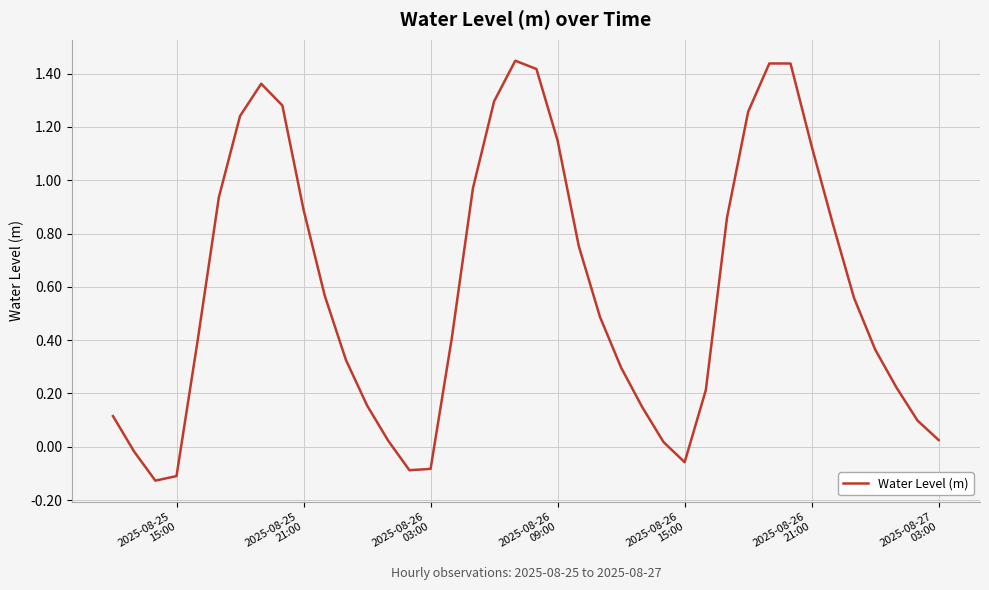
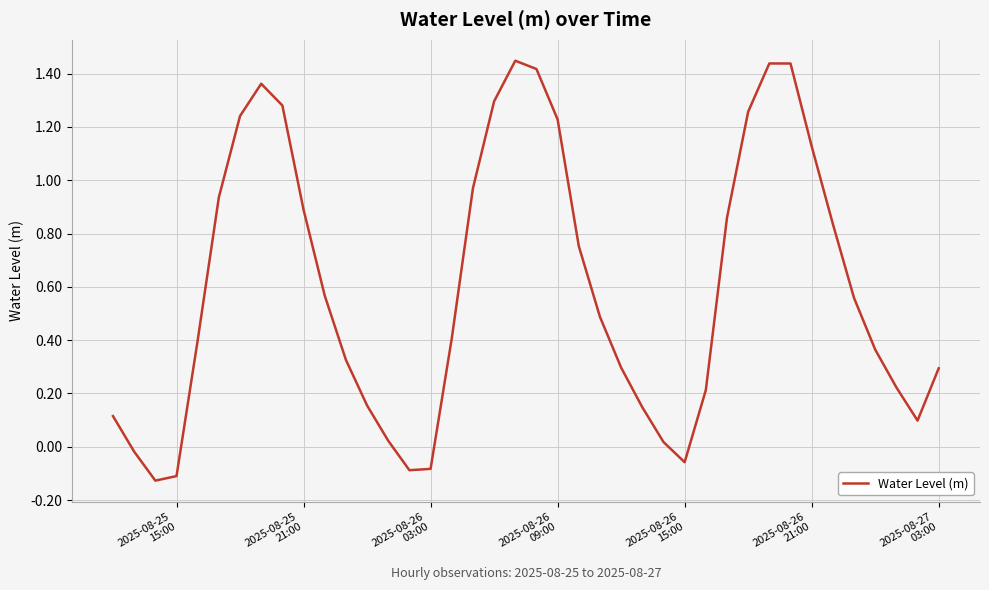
2025-08-26 09:00: 1.15 -> 1.23
2025-08-27 03:00: 0.03 -> 0.29
